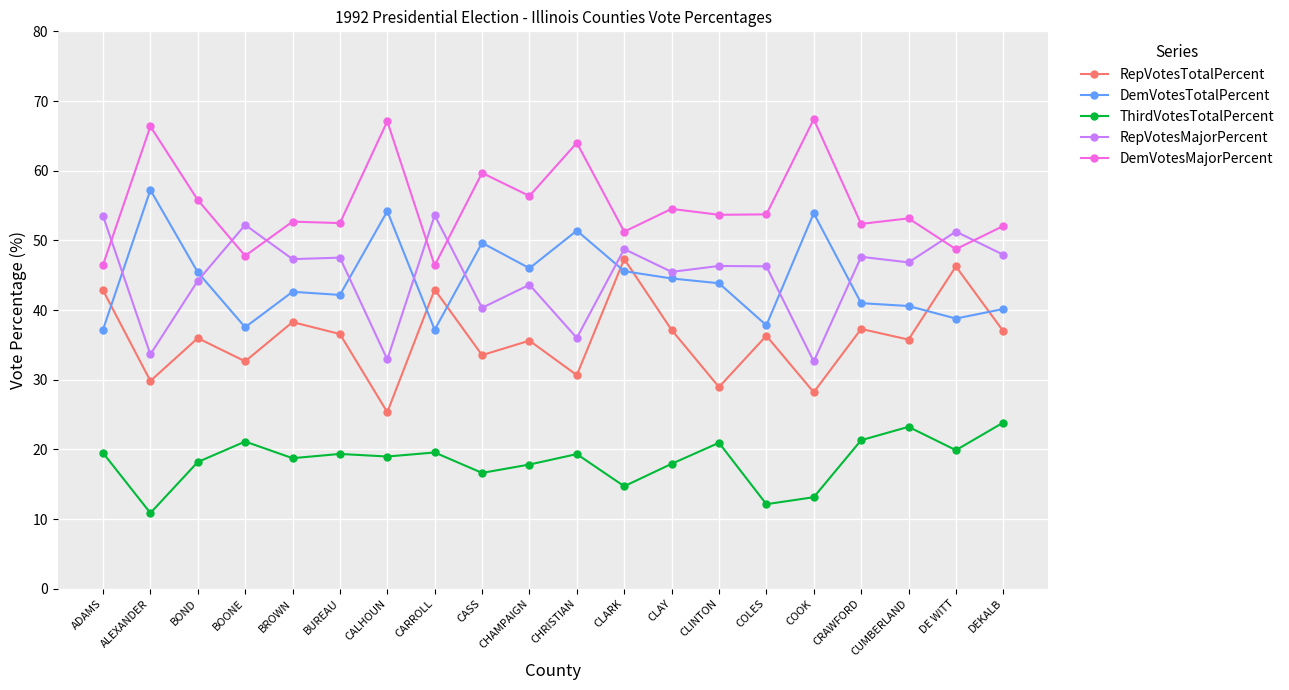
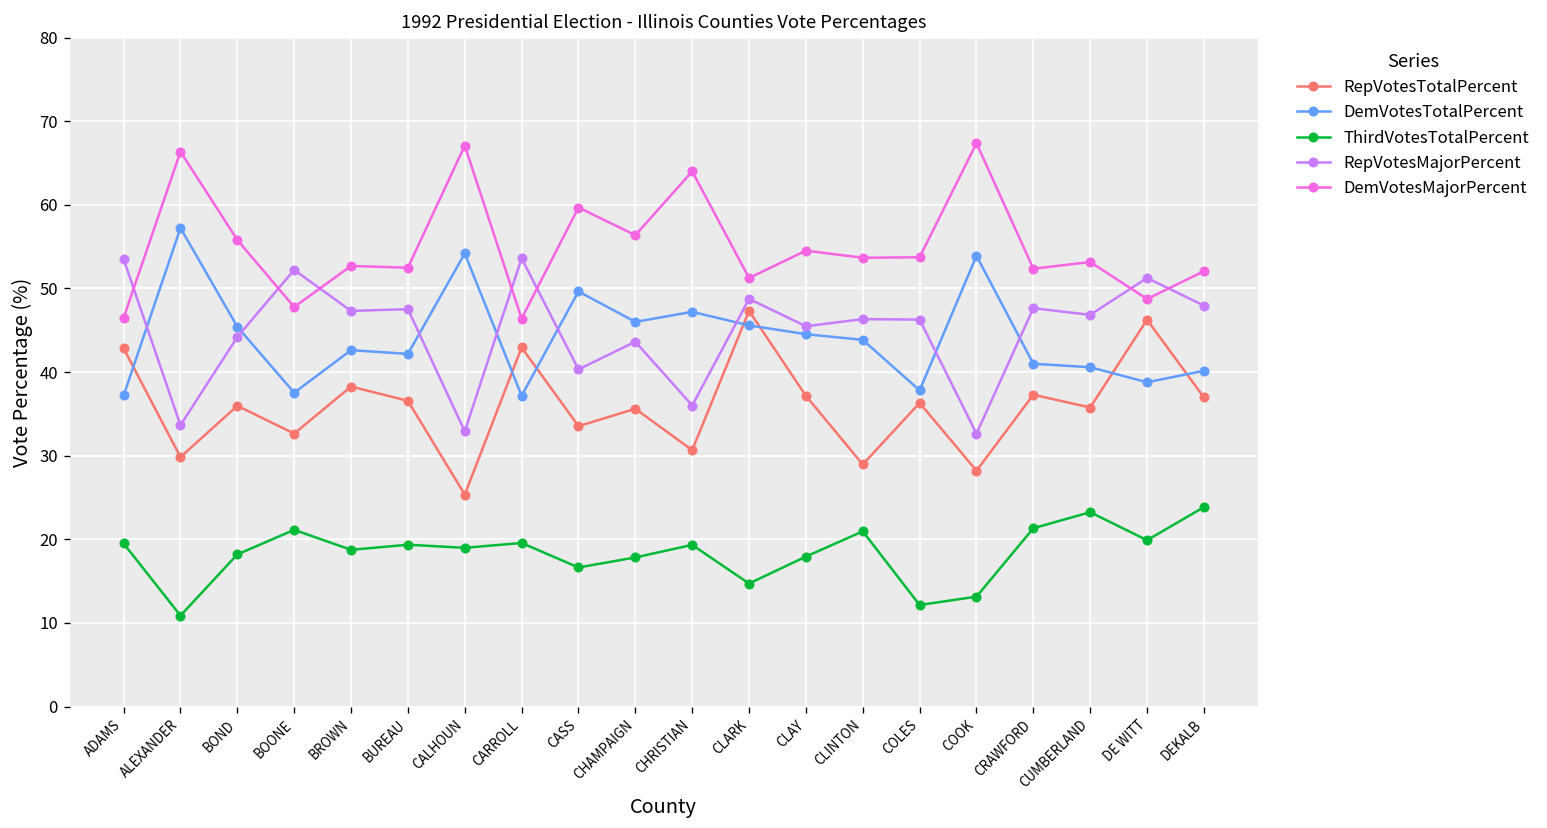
DemVotesTotalPercent, CHRISTIAN: 51 -> 47
